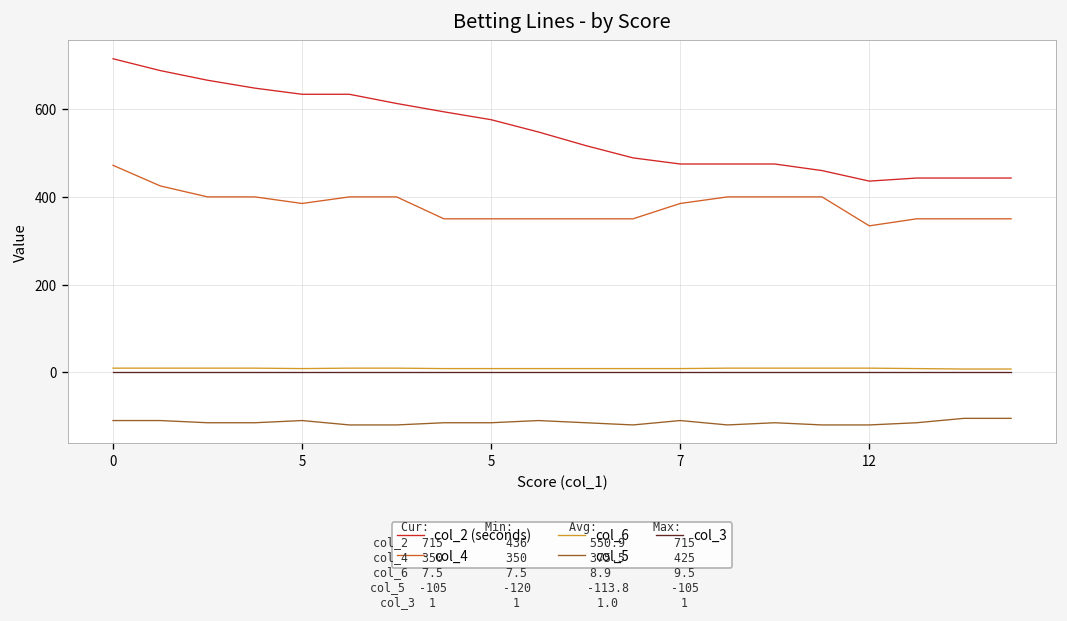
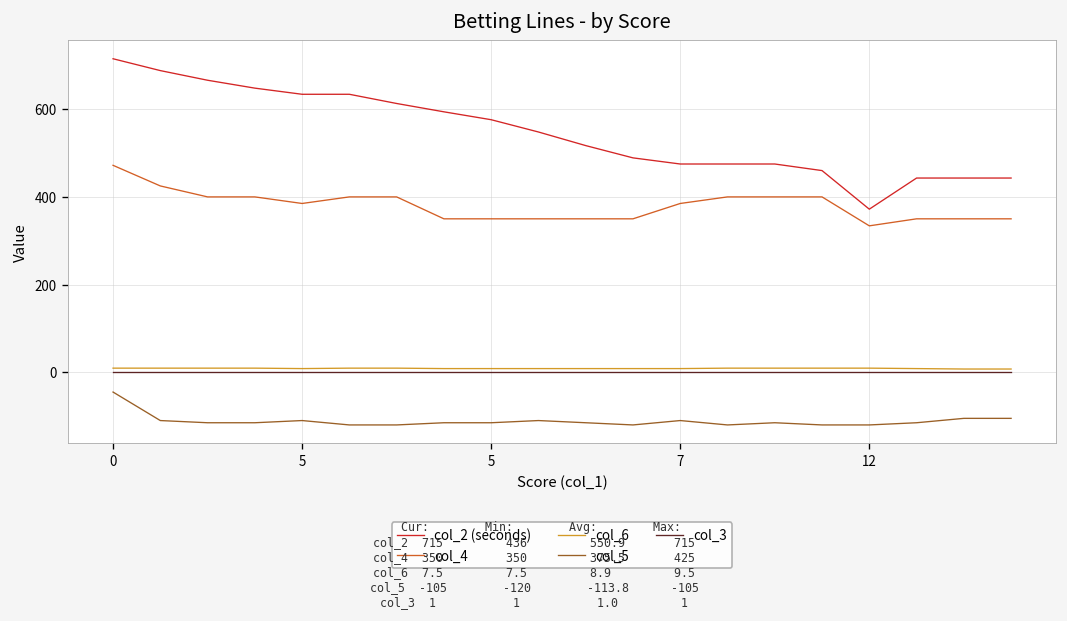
col_5, 0: -110 -> -50
col_2 (seconds), 12: 440 -> 370
